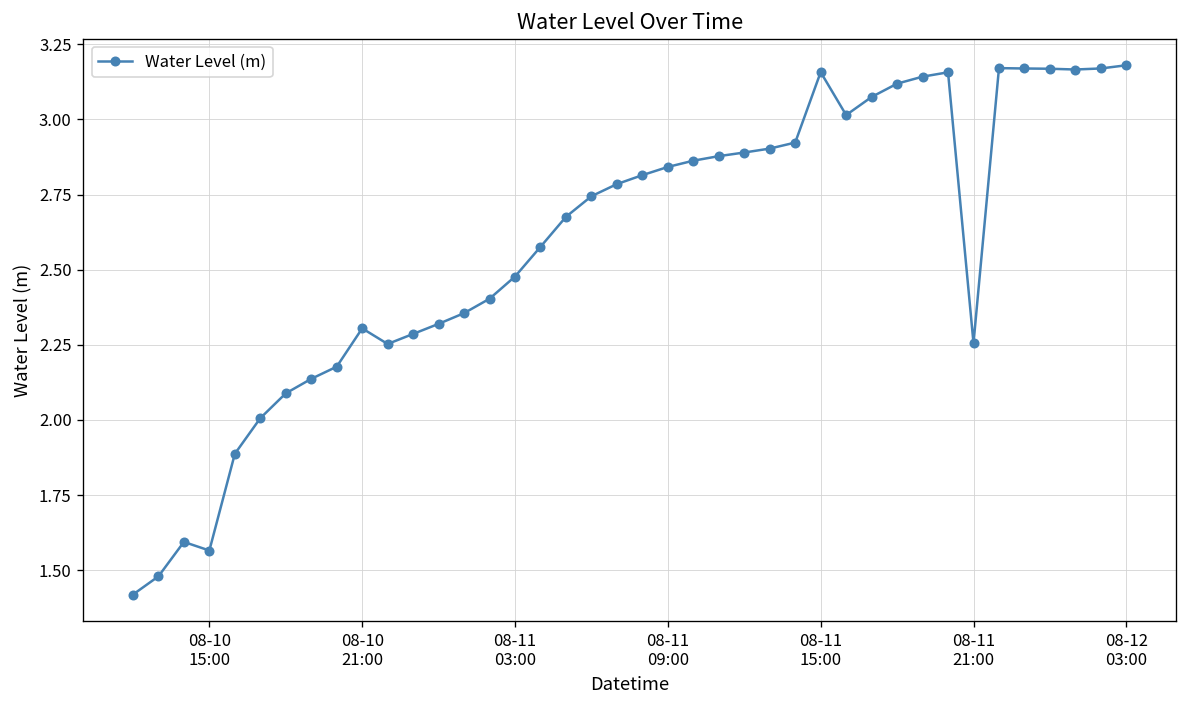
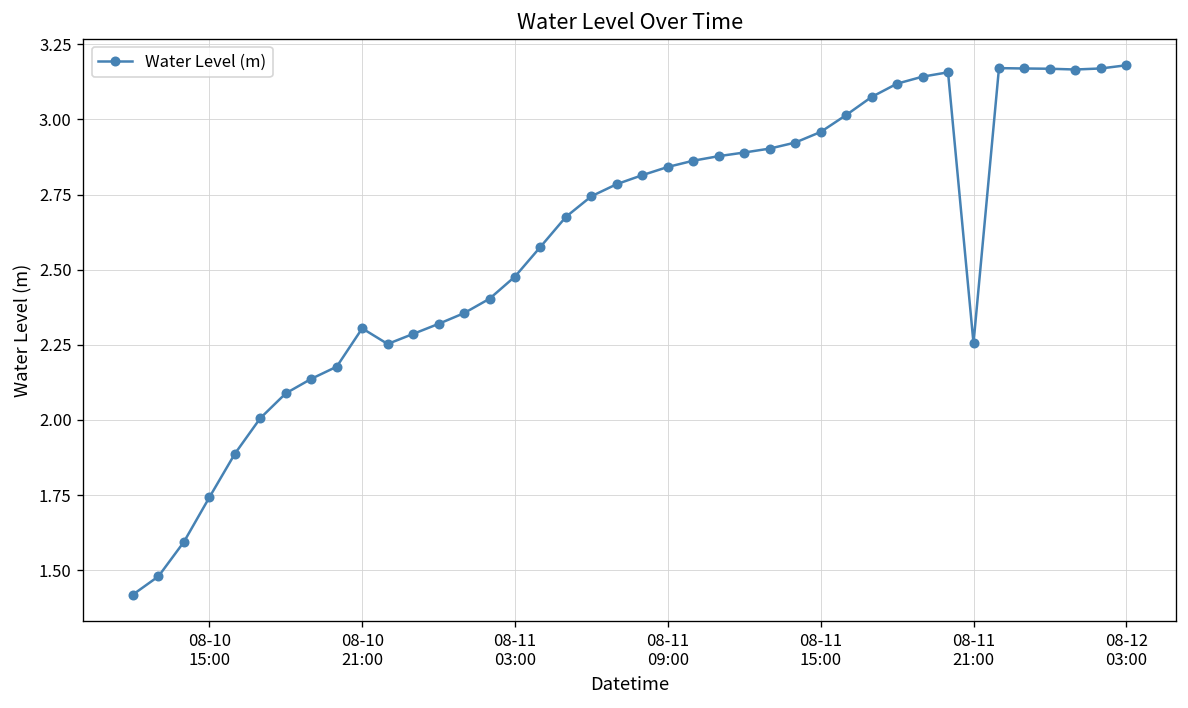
08-10 15:00: 1.57 -> 1.74
08-11 15:00: 3.16 -> 2.96
